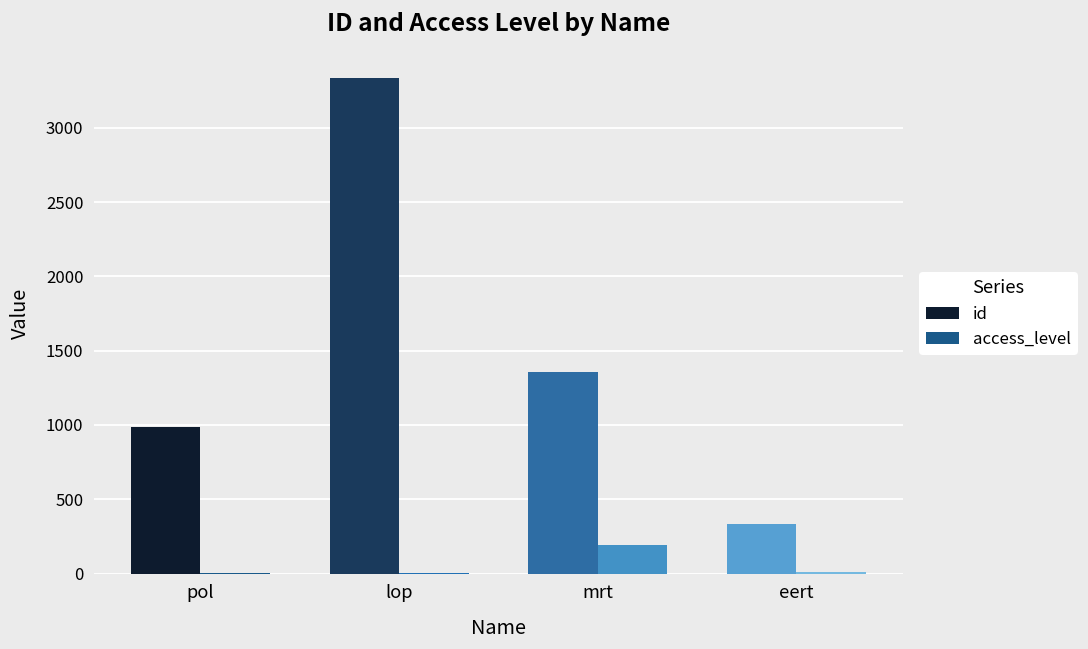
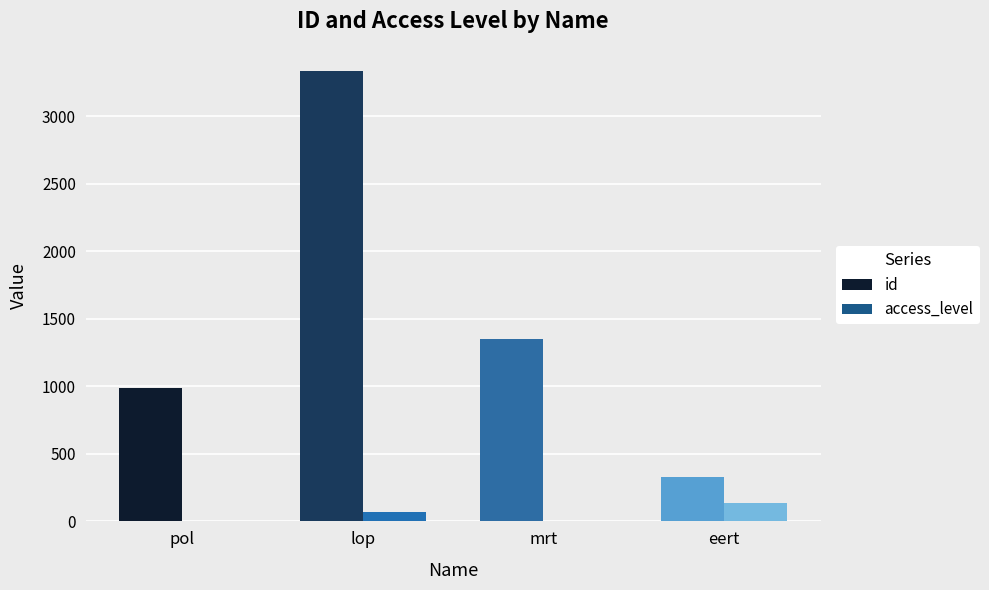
access_level, lop: 0 -> 70
access_level, mrt: 190 -> 10
access_level, eert: 10 -> 130
